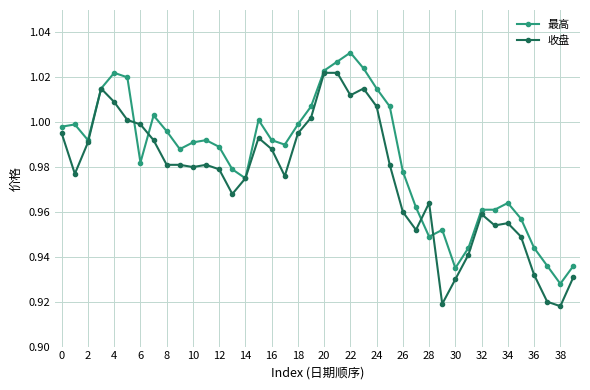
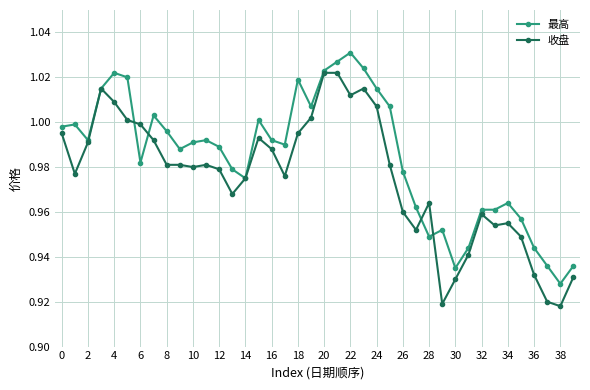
最高, 18: 0.999 -> 1.019
